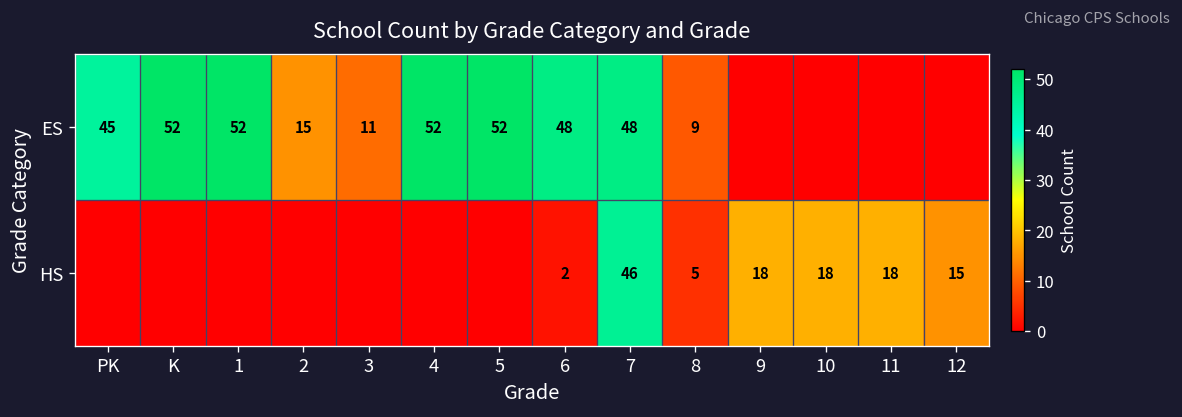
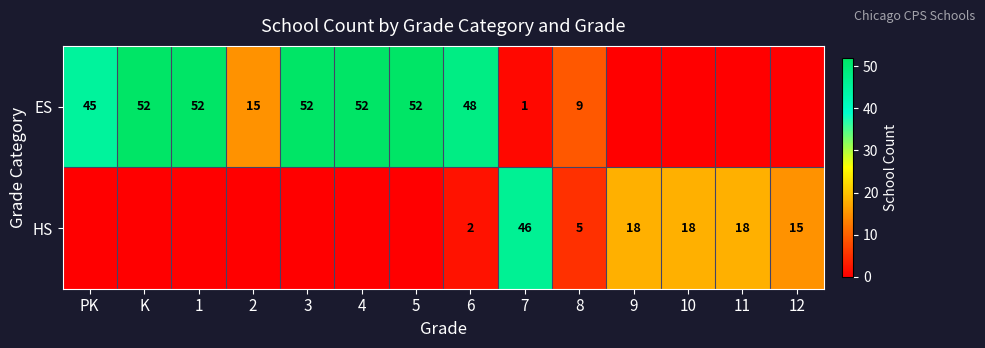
ES, 3: 11 -> 52
ES, 7: 48 -> 1
